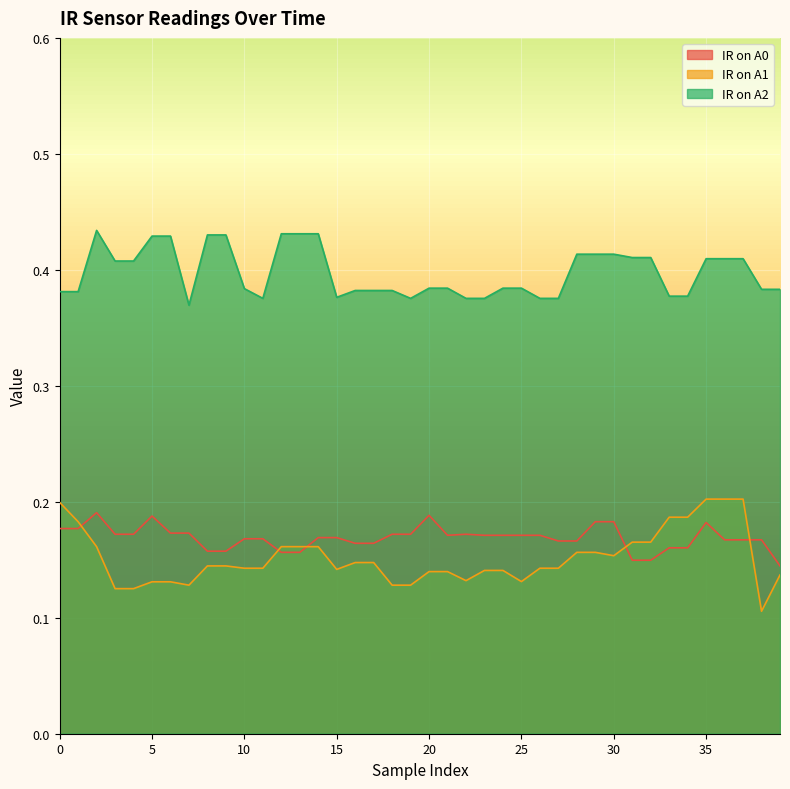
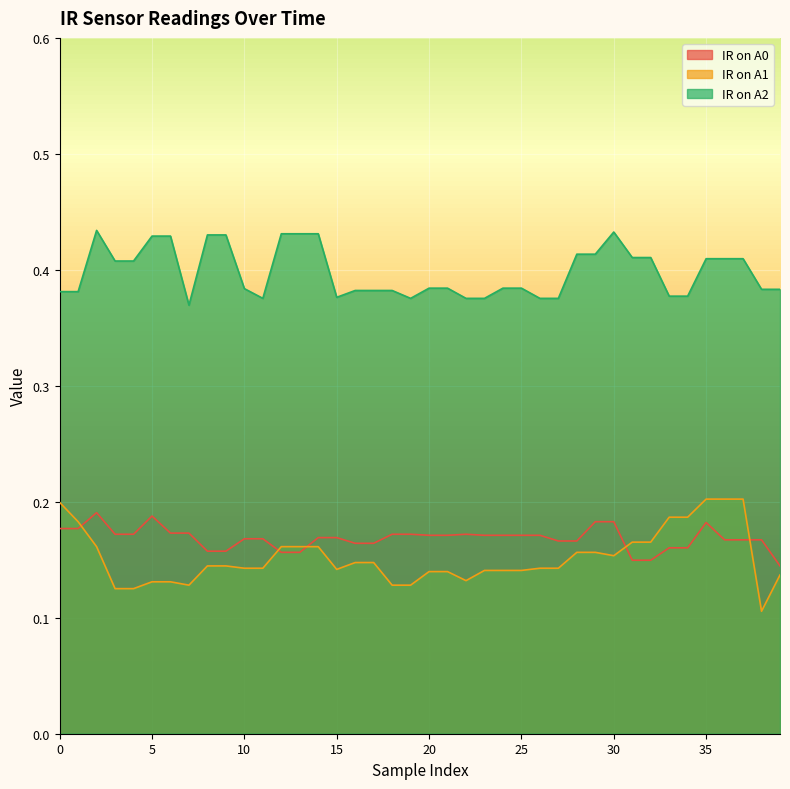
IR on A0, 20: 0.188 -> 0.171
IR on A1, 25: 0.131 -> 0.141
IR on A2, 30: 0.414 -> 0.433
